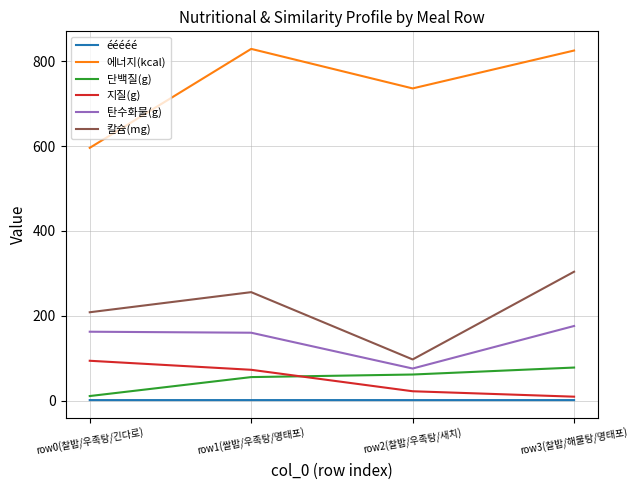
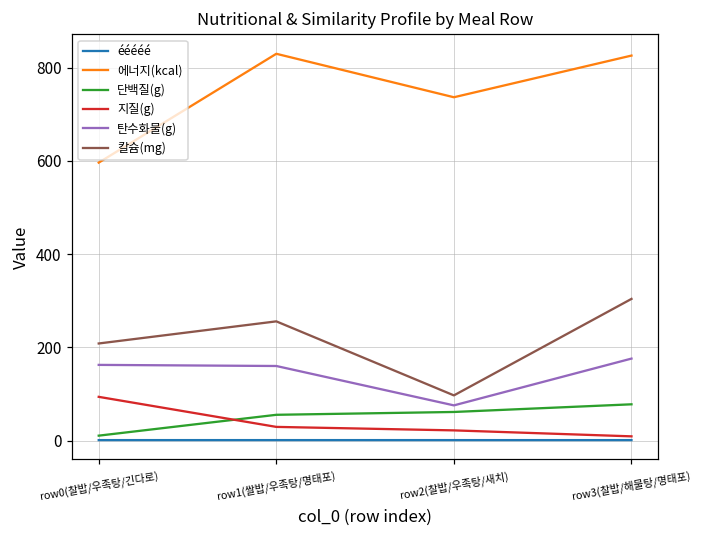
지질(g), row1(쌀밥/우족탕/명태포): 70 -> 30
